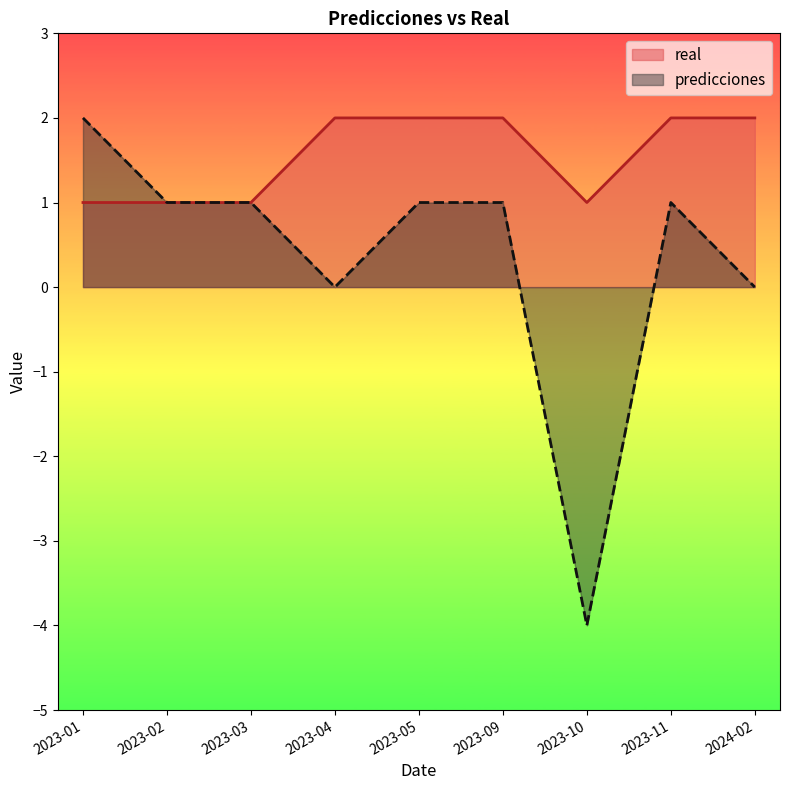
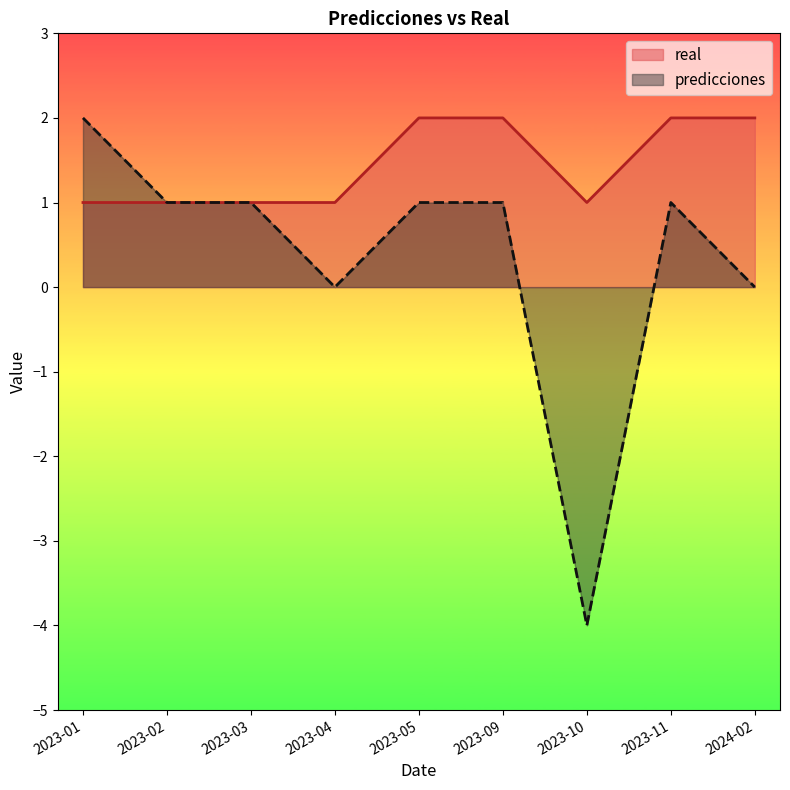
real, 2023-04: 2 -> 1
